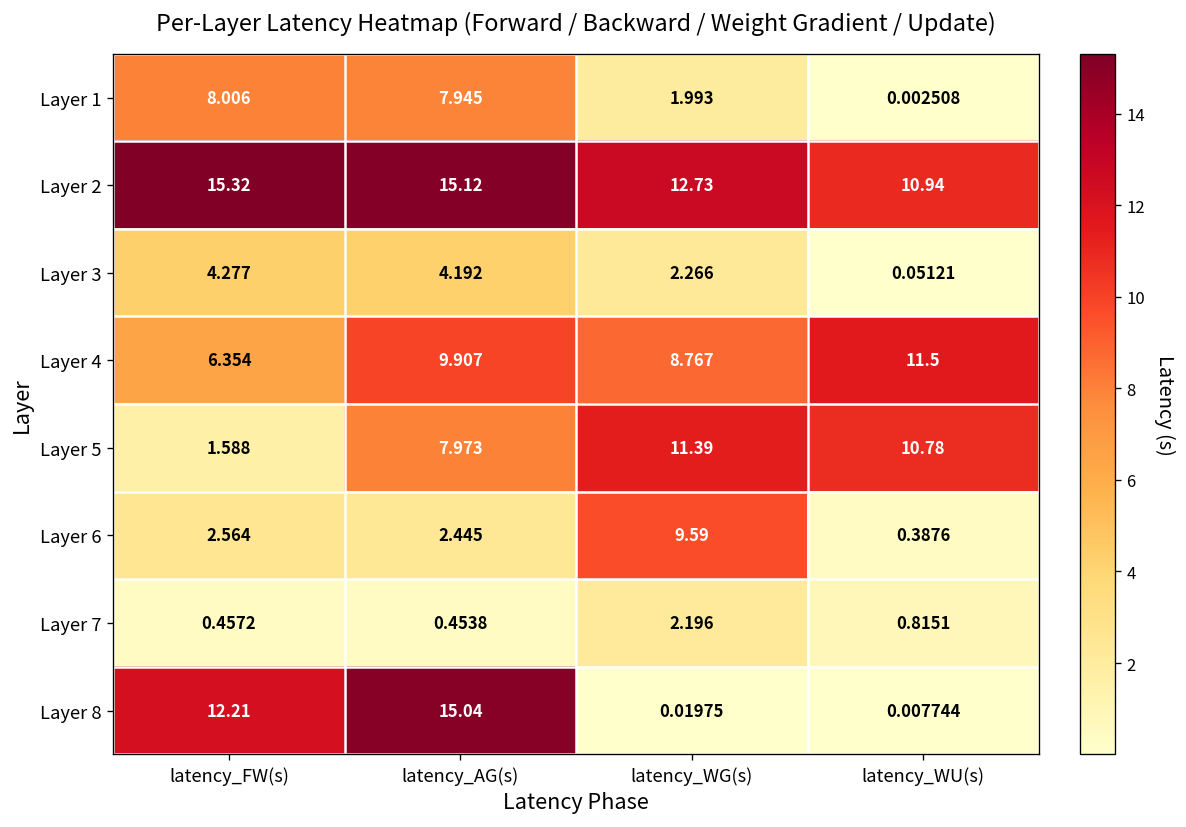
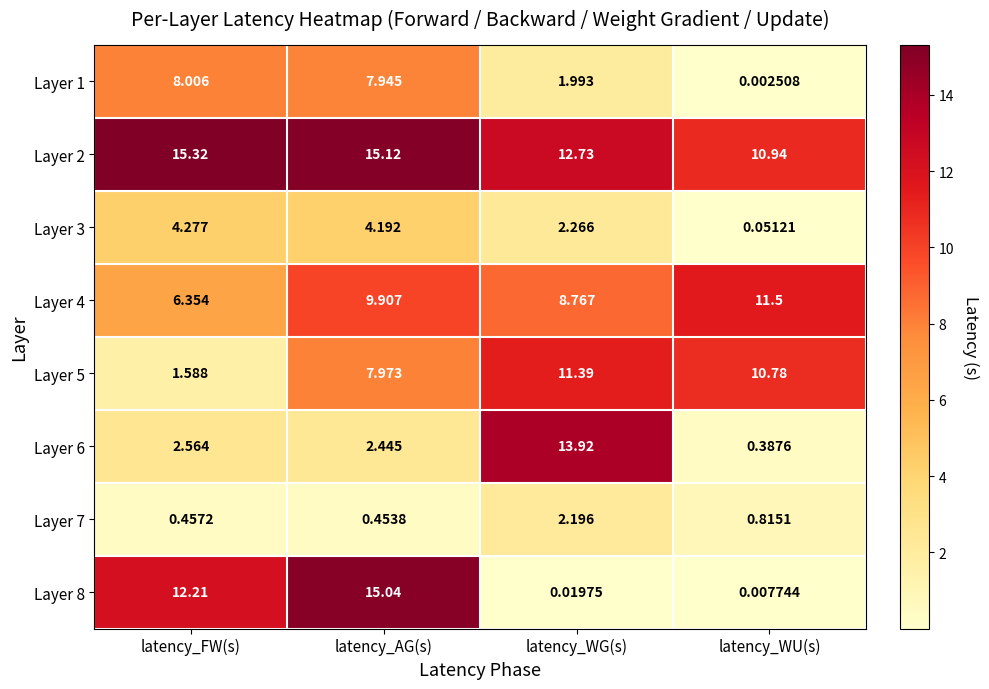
Layer 6, latency_WG(s): 9.59 -> 13.92
